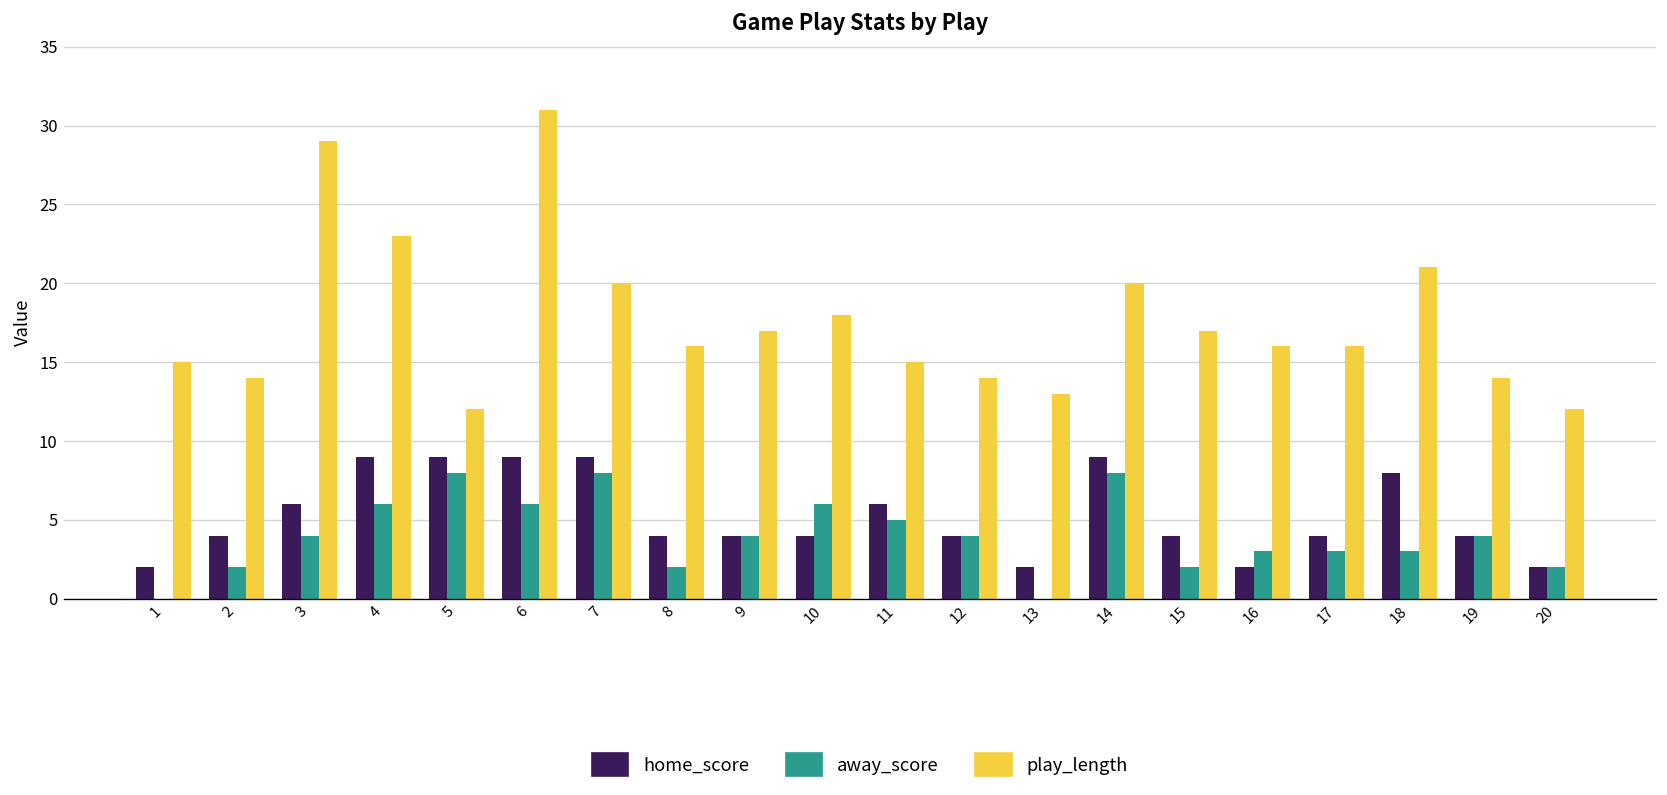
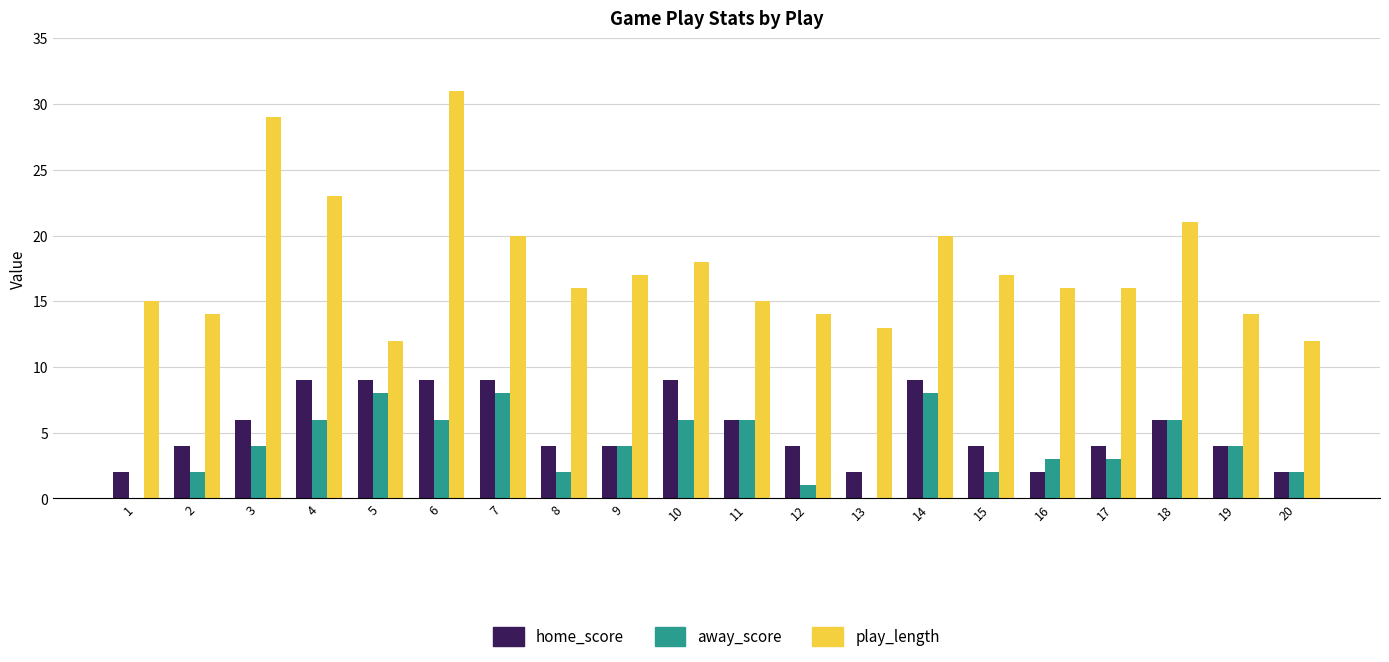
home_score, 10: 4 -> 9
away_score, 11: 5 -> 6
away_score, 12: 4 -> 1
home_score, 18: 8 -> 6
away_score, 18: 3 -> 6
